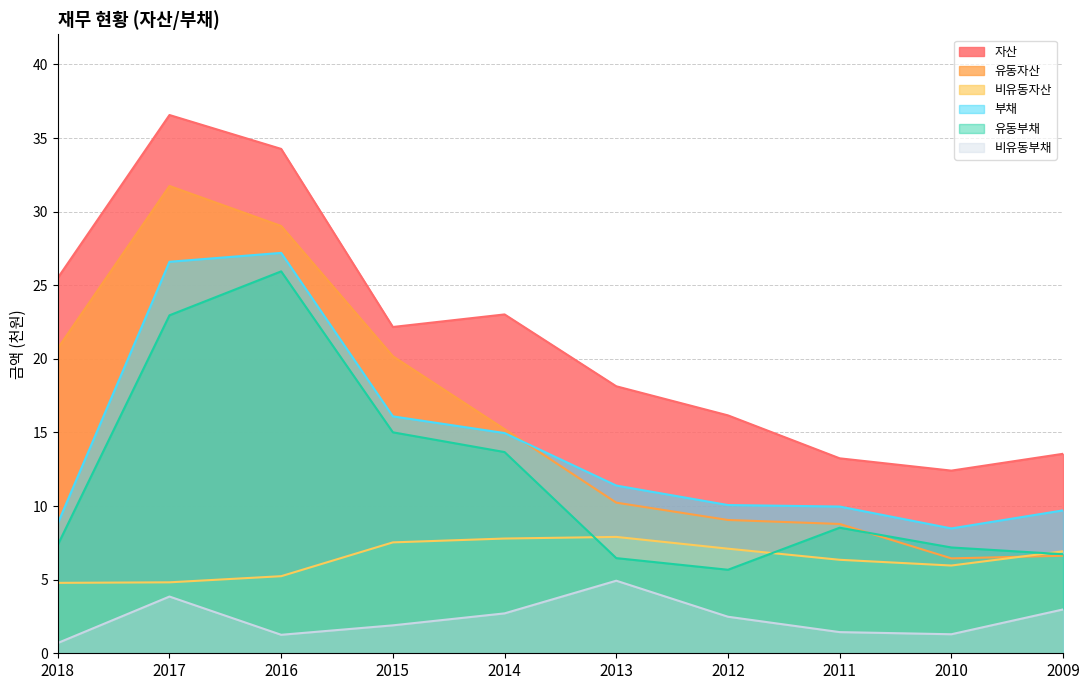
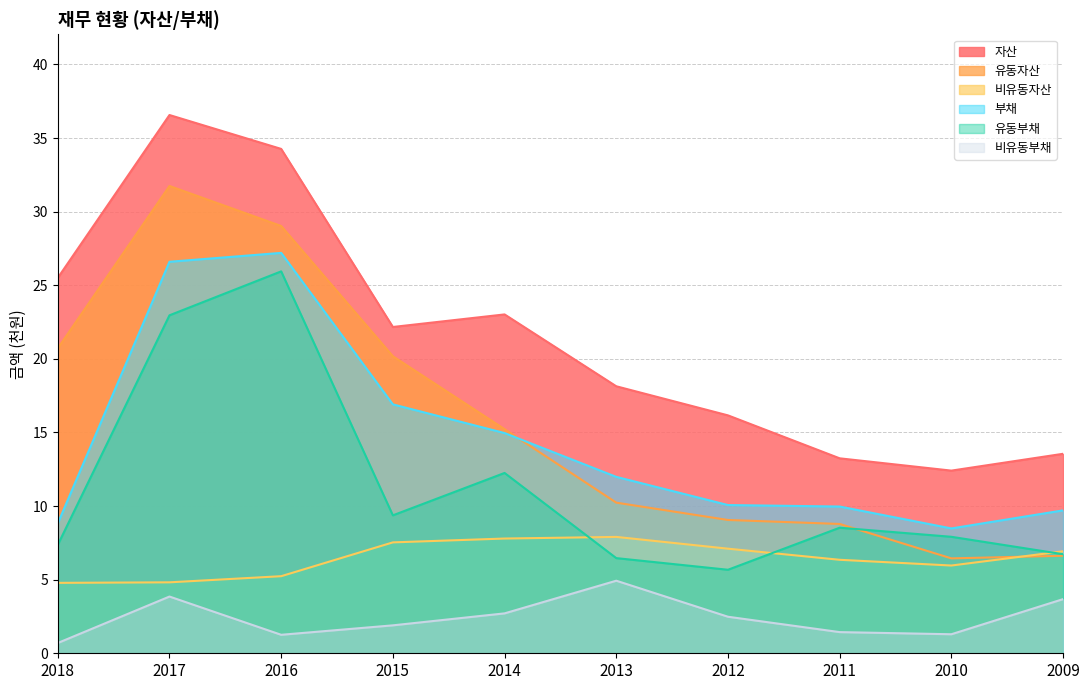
부채, 2015: 16.1 -> 16.9
유동부채, 2015: 15.0 -> 9.4
유동부채, 2014: 13.7 -> 12.3
부채, 2013: 11.4 -> 12.0
유동부채, 2010: 7.2 -> 7.9
비유동부채, 2009: 3.0 -> 3.7
